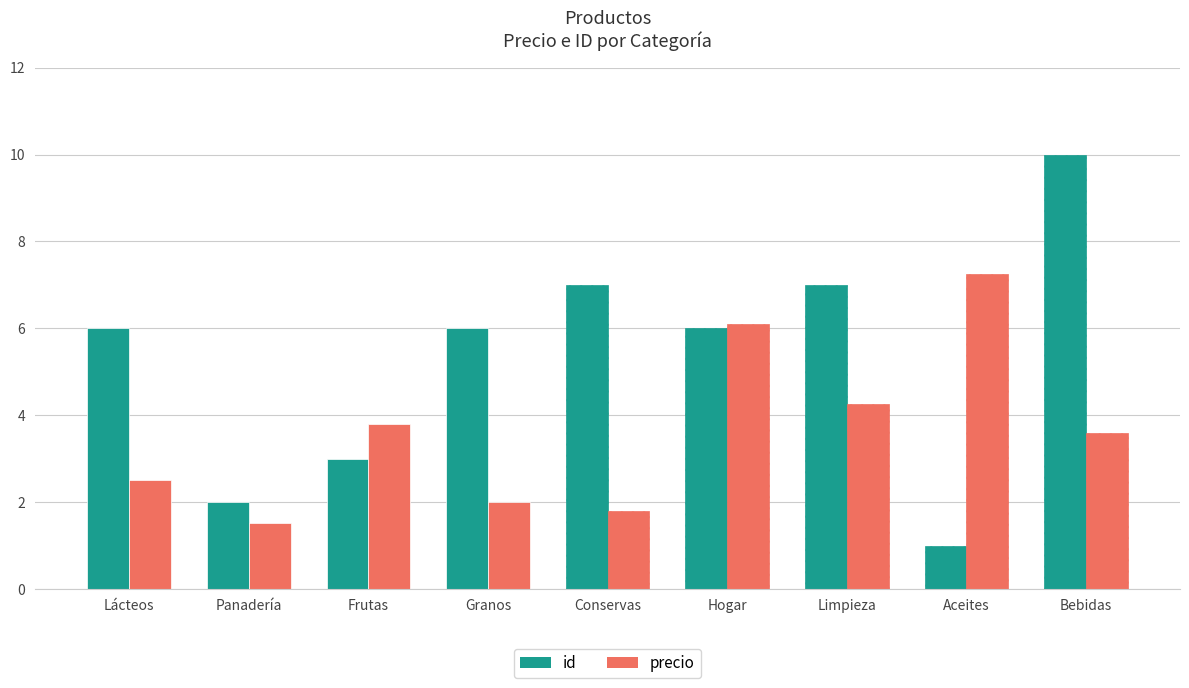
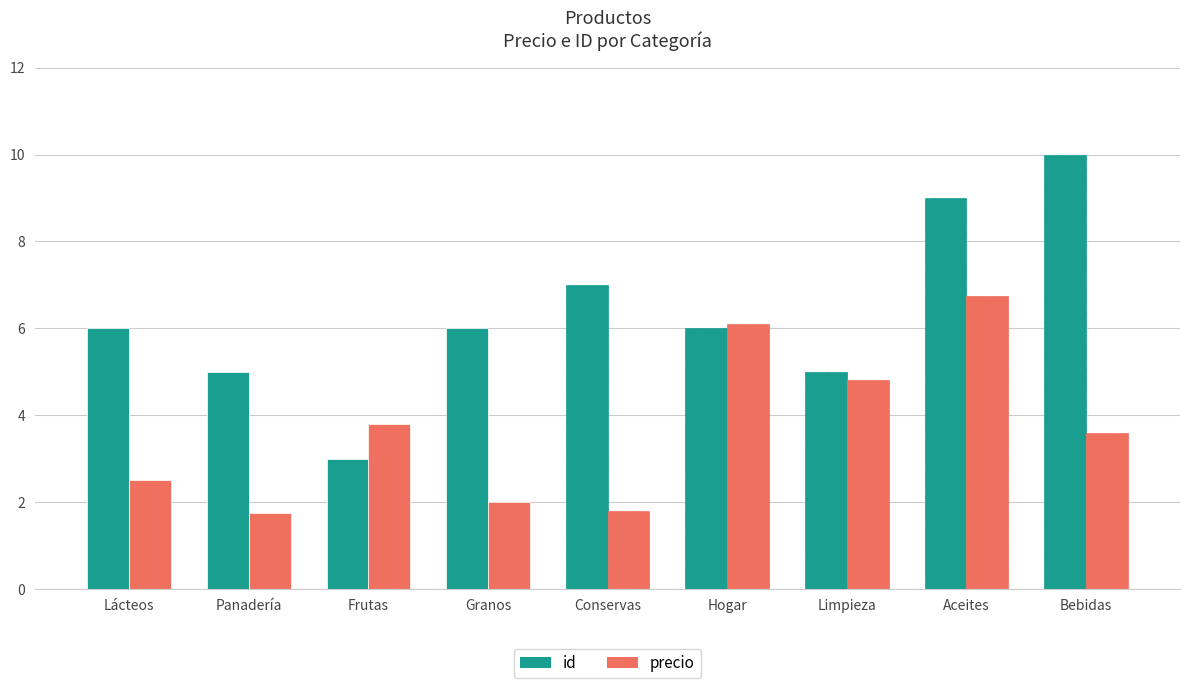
id, Panadería: 2 -> 5
precio, Panadería: 1.5 -> 1.8
id, Limpieza: 7 -> 5
precio, Limpieza: 4.3 -> 4.8
id, Aceites: 1 -> 9
precio, Aceites: 7.2 -> 6.8
